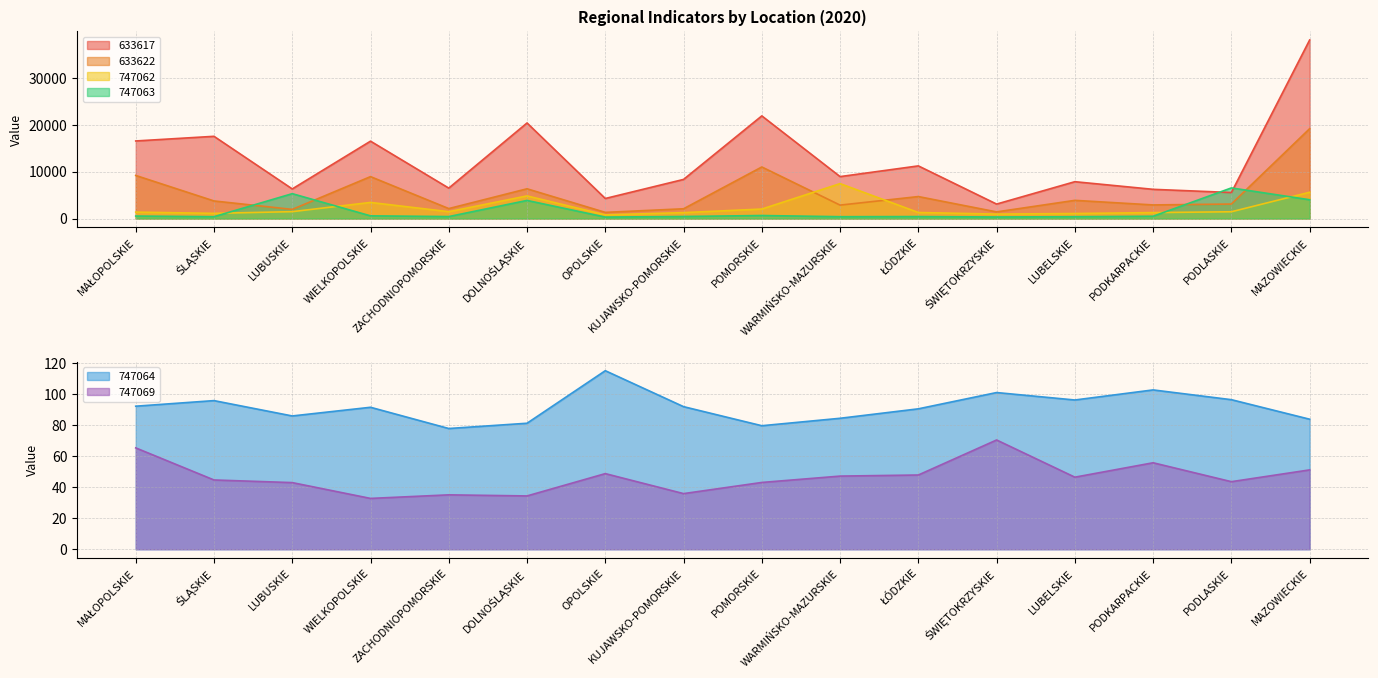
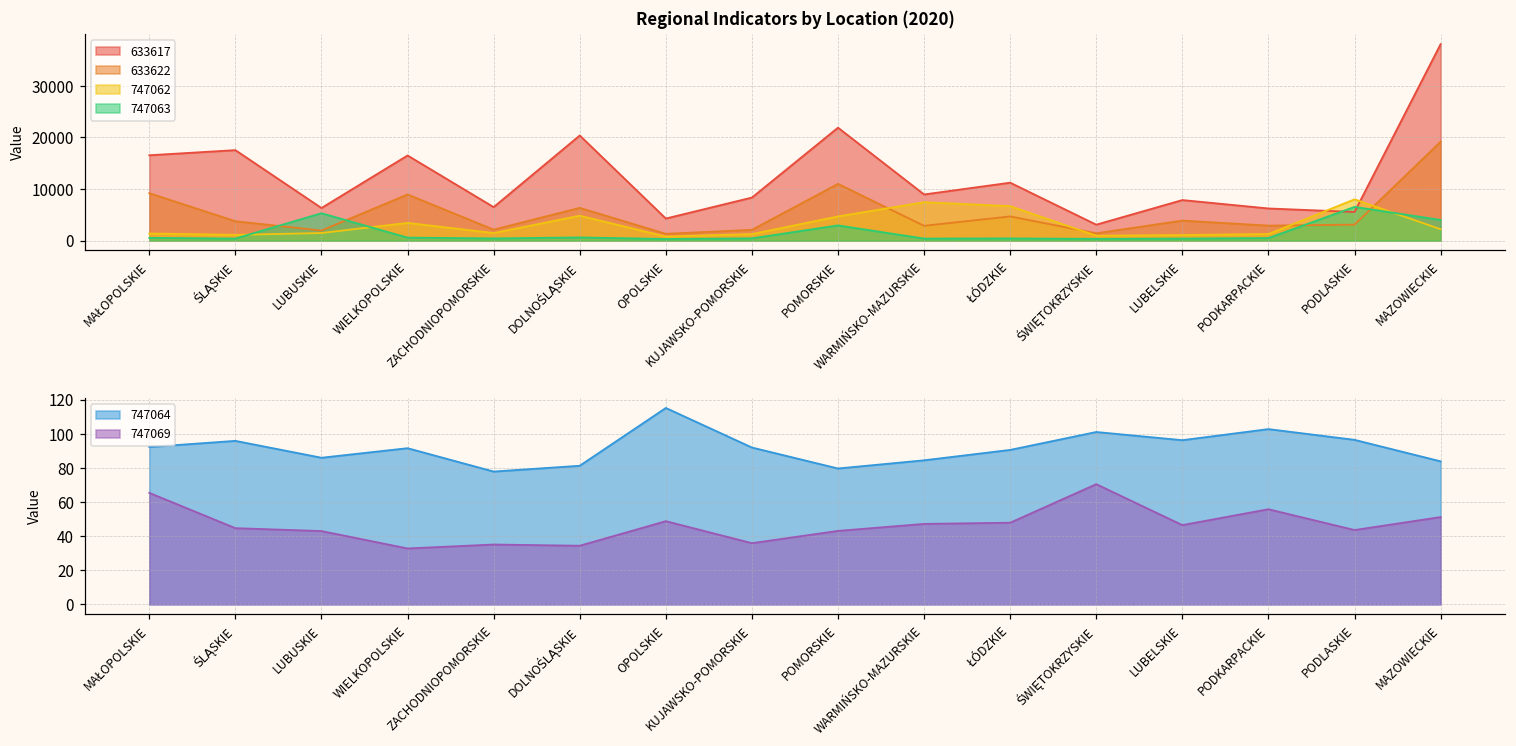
Regional Indicators by Location (2020), 747063, DOLNOŚLĄSKIE: 4000 -> 1000
Regional Indicators by Location (2020), 747062, POMORSKIE: 2000 -> 5000
Regional Indicators by Location (2020), 747063, POMORSKIE: 1000 -> 3000
Regional Indicators by Location (2020), 747062, ŁÓDZKIE: 1000 -> 7000
Regional Indicators by Location (2020), 747062, PODLASKIE: 1000 -> 8000
Regional Indicators by Location (2020), 747062, MAZOWIECKIE: 6000 -> 2000
